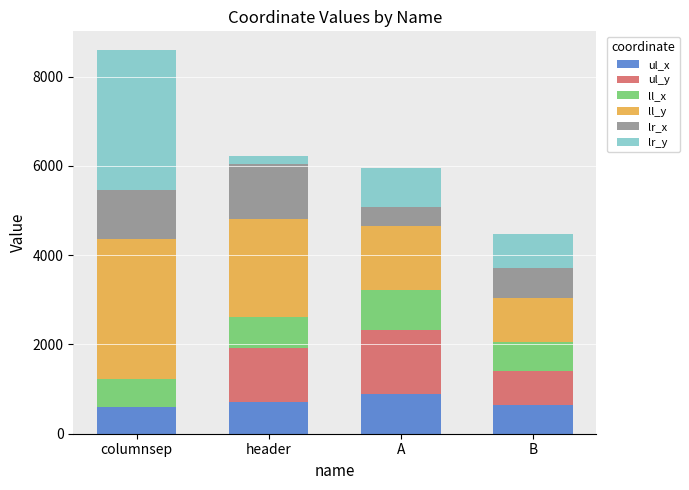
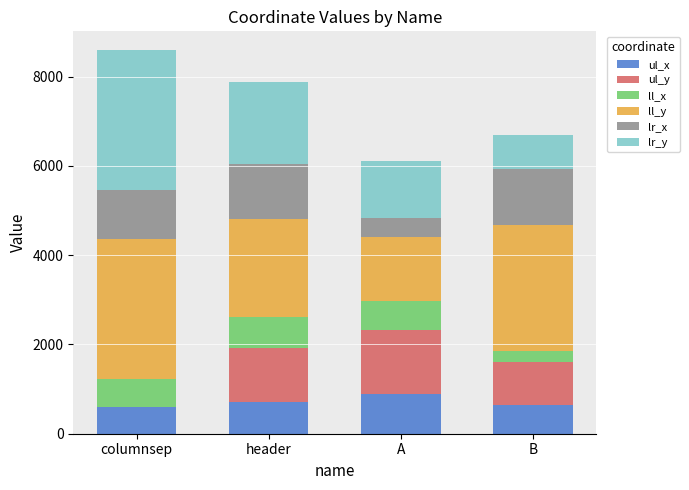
lr_y, header: 200 -> 1800
ll_x, A: 900 -> 600
lr_y, A: 900 -> 1300
ul_y, B: 800 -> 1000
ll_x, B: 600 -> 300
ll_y, B: 1000 -> 2800
lr_x, B: 700 -> 1300
